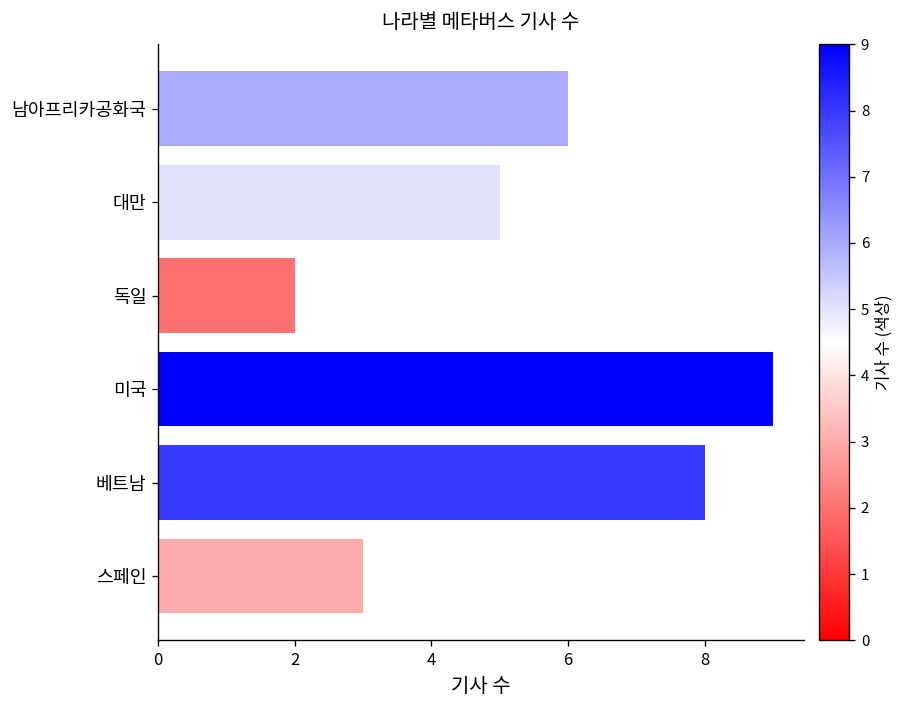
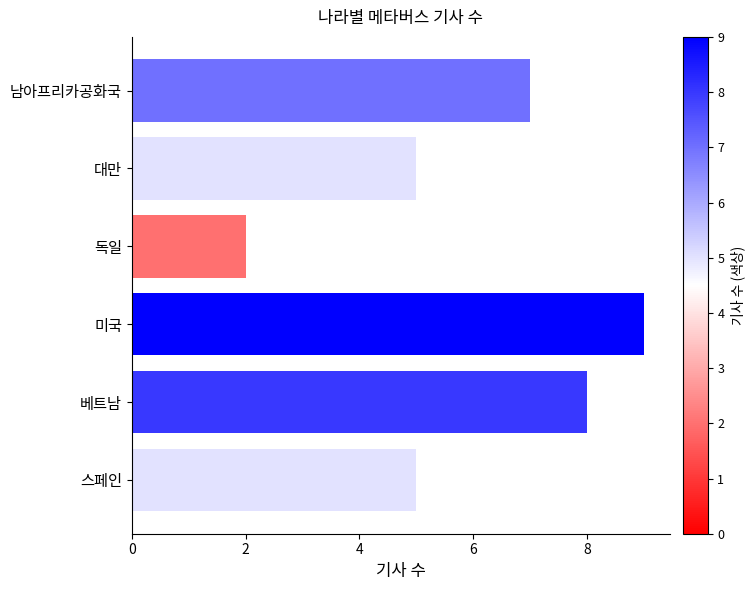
남아프리카공화국: 6 -> 7
스페인: 3 -> 5
